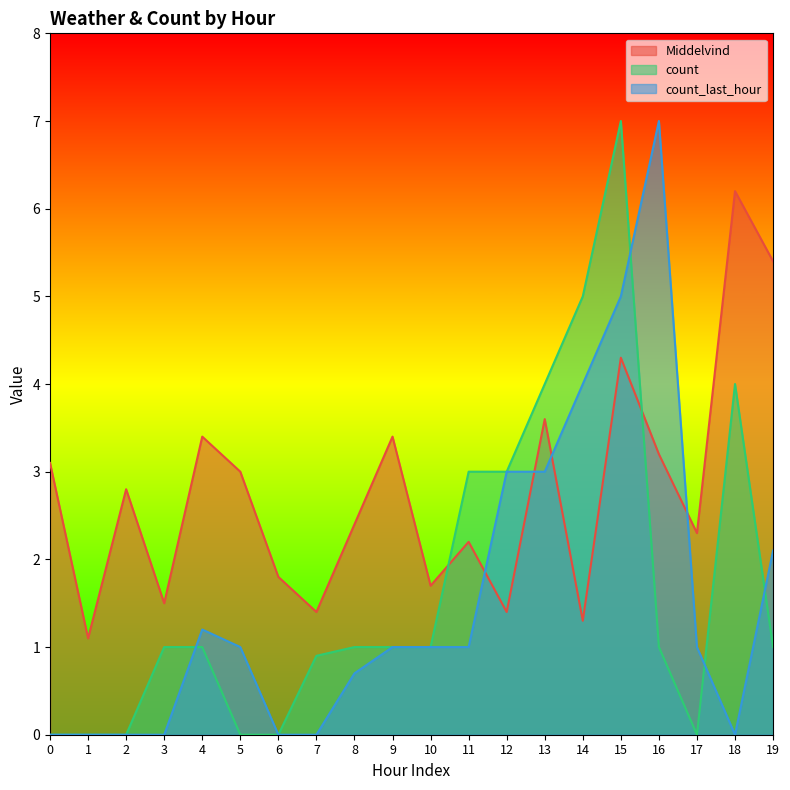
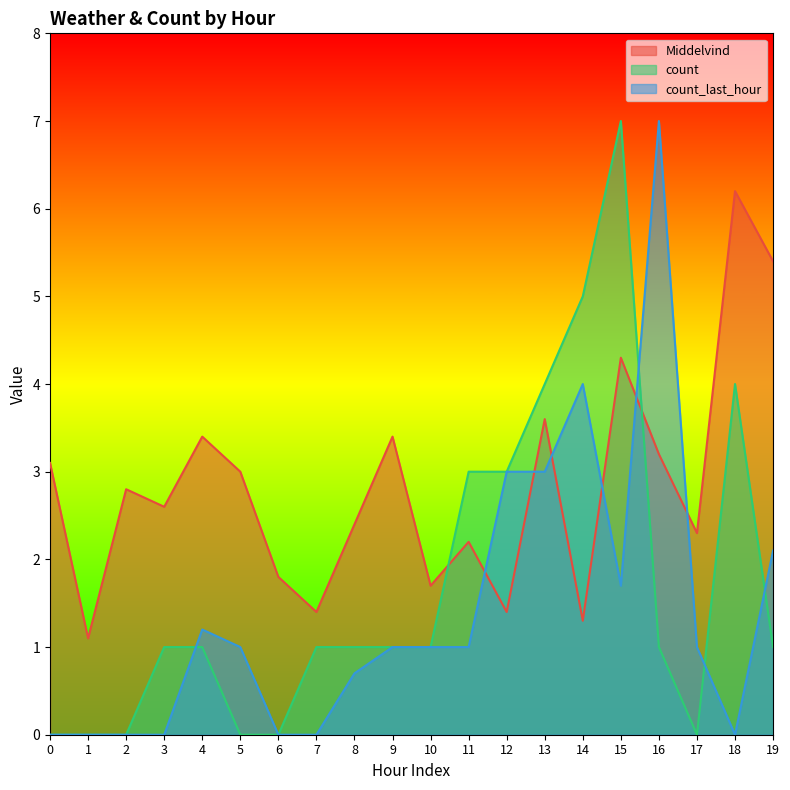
Middelvind, 3: 1.5 -> 2.6
count, 7: 0.9 -> 1.0
count_last_hour, 15: 5.0 -> 1.7
